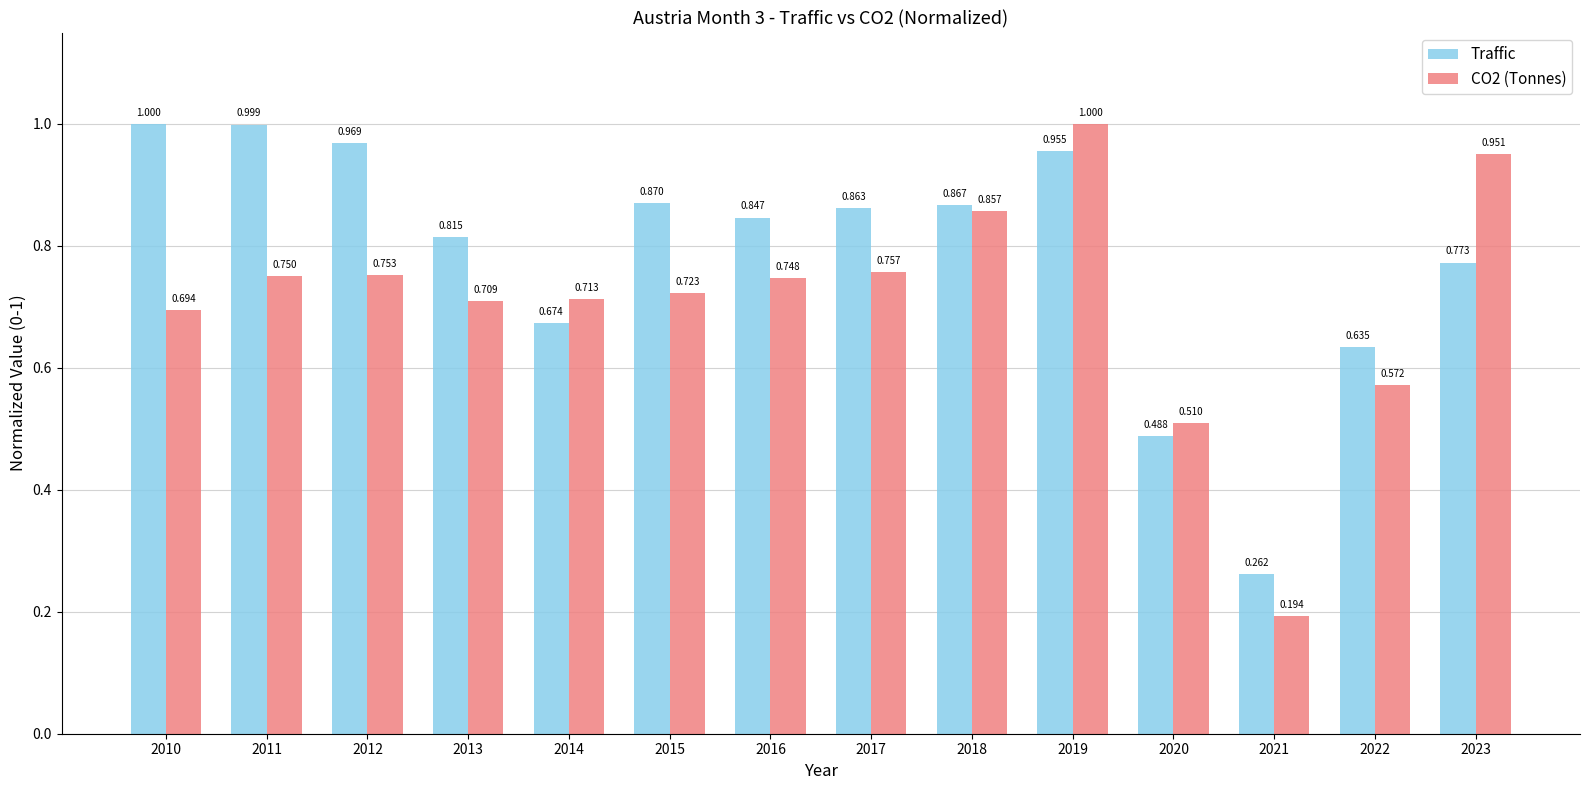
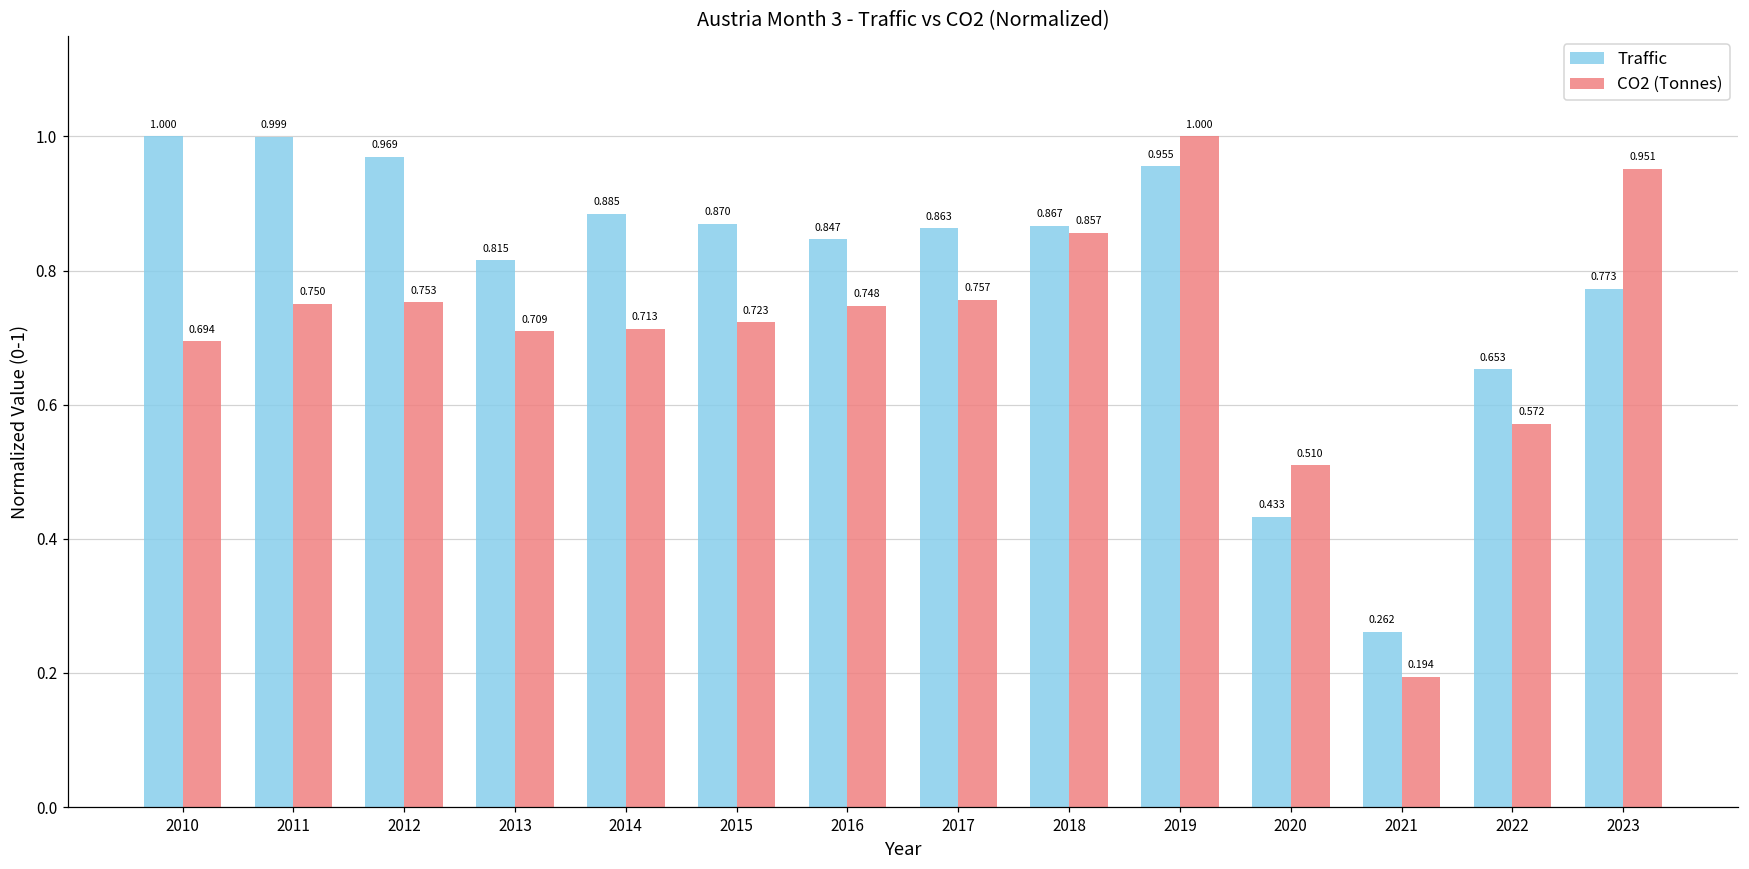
Traffic, 2014: 0.674 -> 0.885
Traffic, 2020: 0.488 -> 0.433
Traffic, 2022: 0.635 -> 0.653
